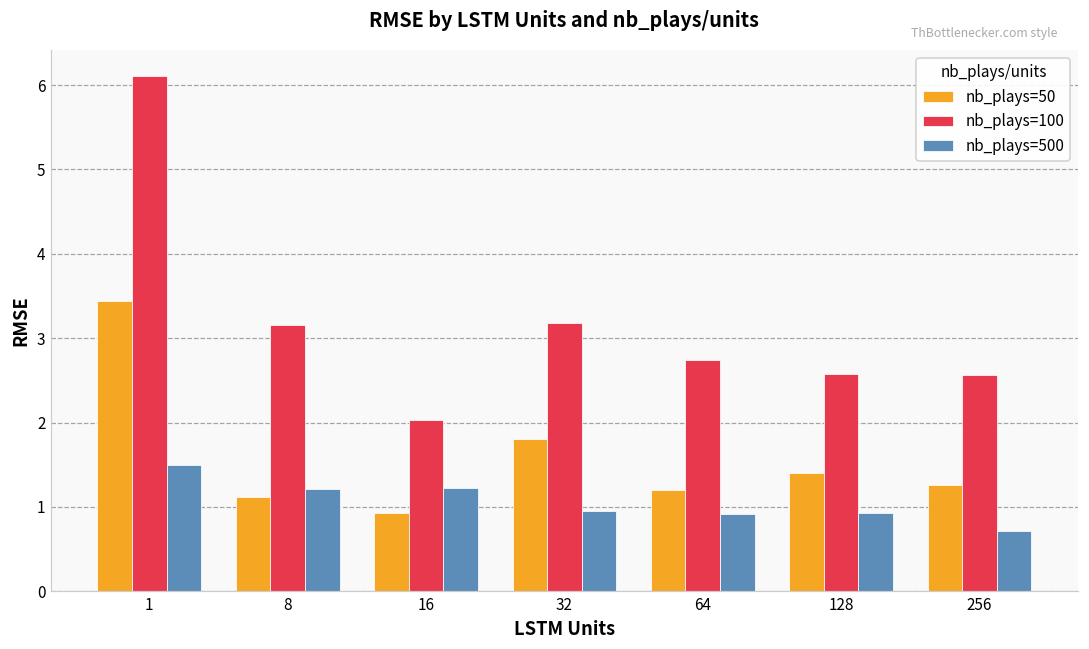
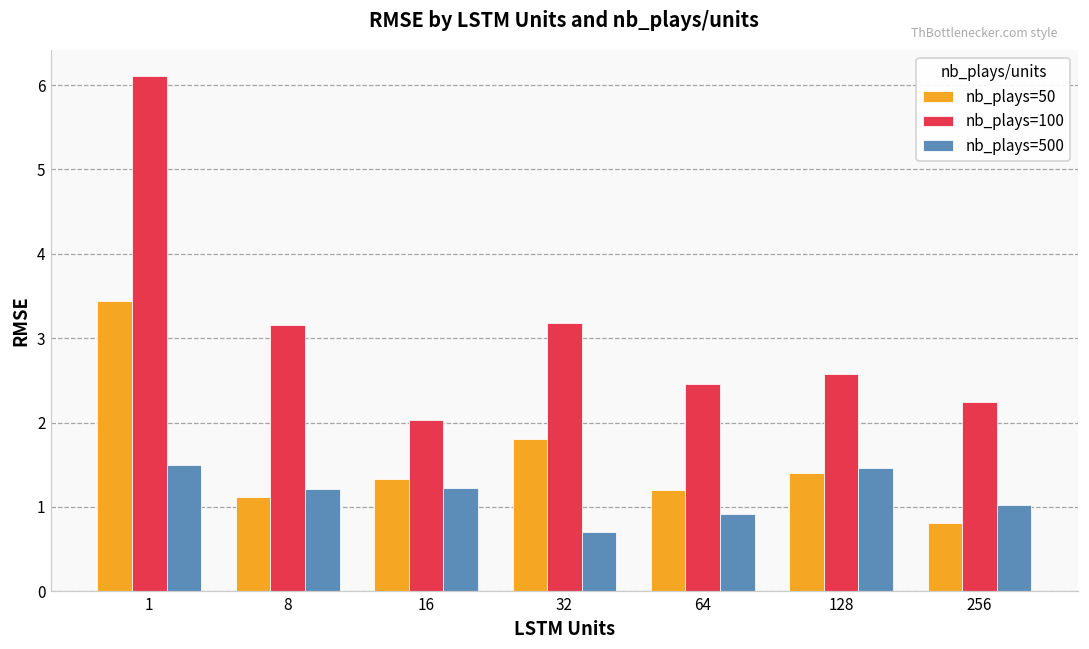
nb_plays=50, 16: 0.9 -> 1.3
nb_plays=500, 32: 1.0 -> 0.7
nb_plays=100, 64: 2.7 -> 2.5
nb_plays=500, 128: 0.9 -> 1.5
nb_plays=50, 256: 1.3 -> 0.8
nb_plays=100, 256: 2.6 -> 2.2
nb_plays=500, 256: 0.7 -> 1.0
